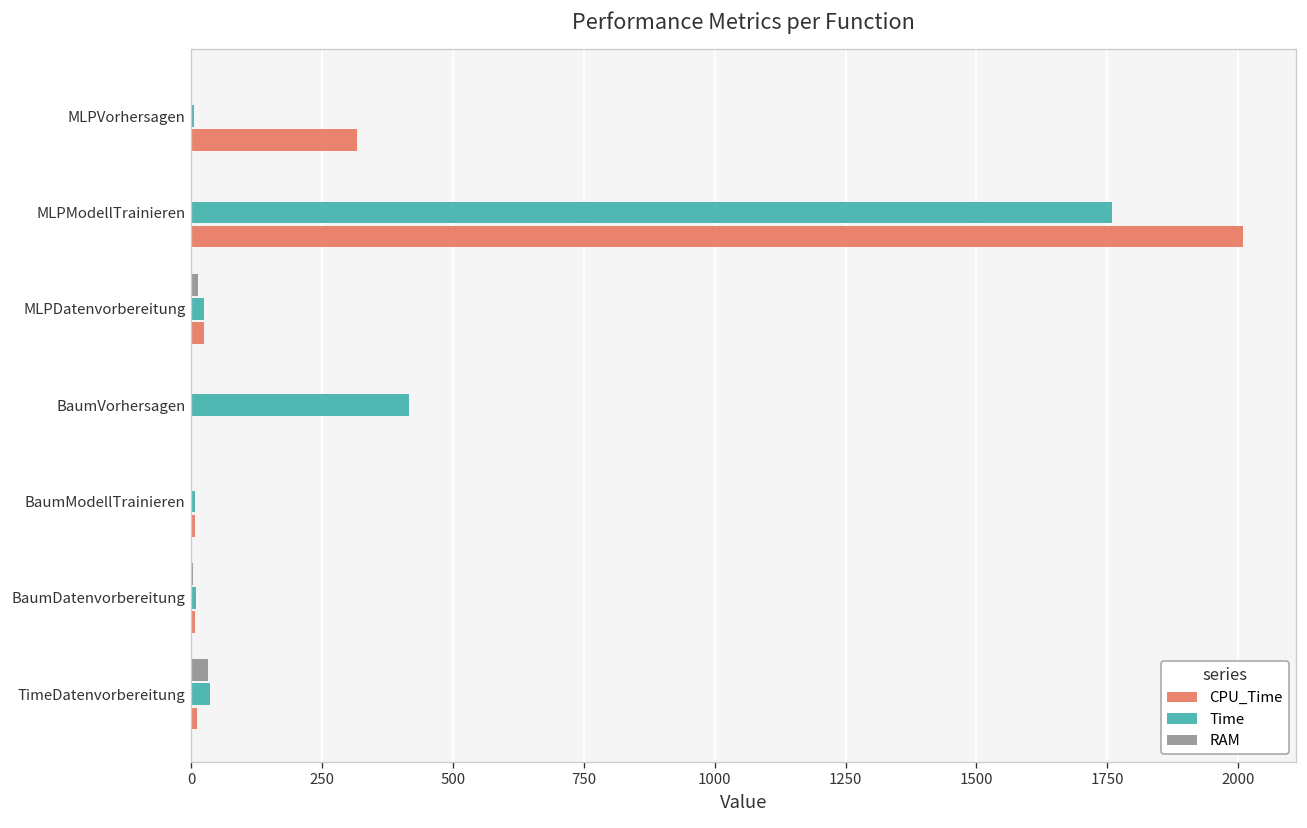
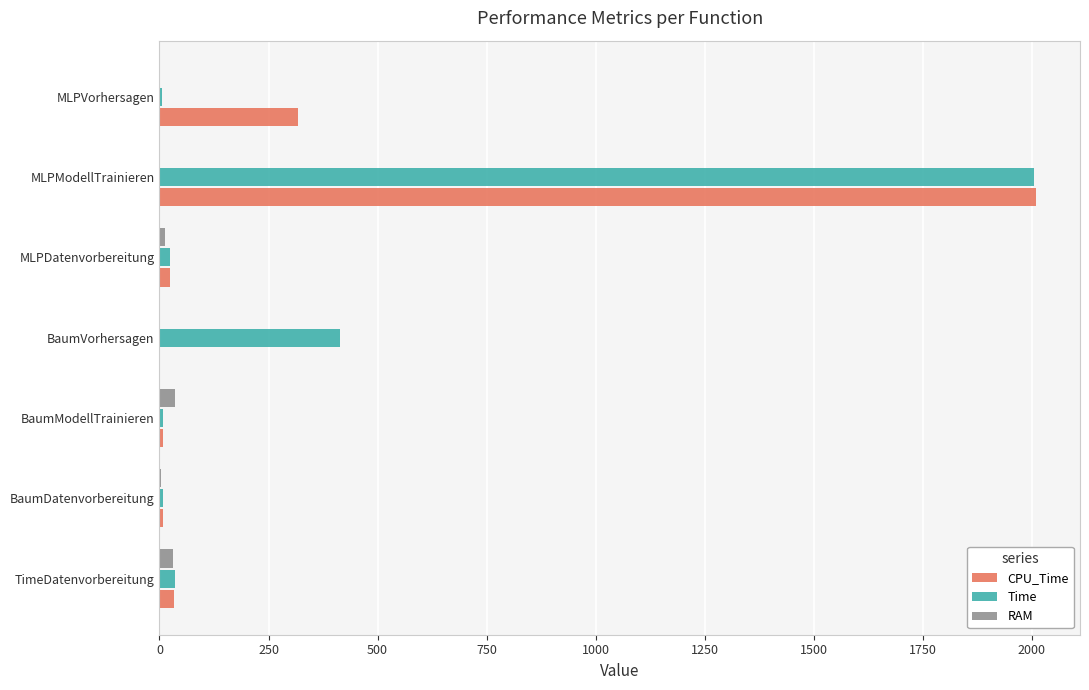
Time, MLPModellTrainieren: 1760 -> 2000
RAM, BaumModellTrainieren: 0 -> 40
CPU_Time, TimeDatenvorbereitung: 10 -> 30
